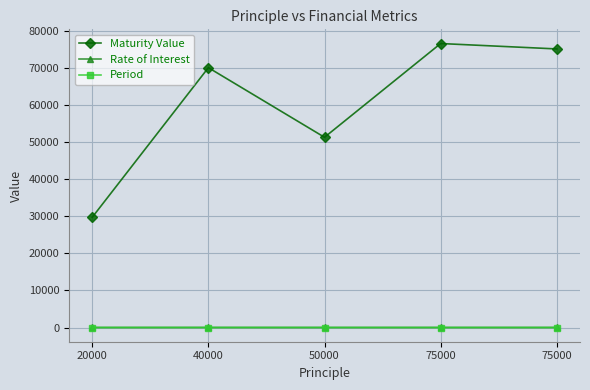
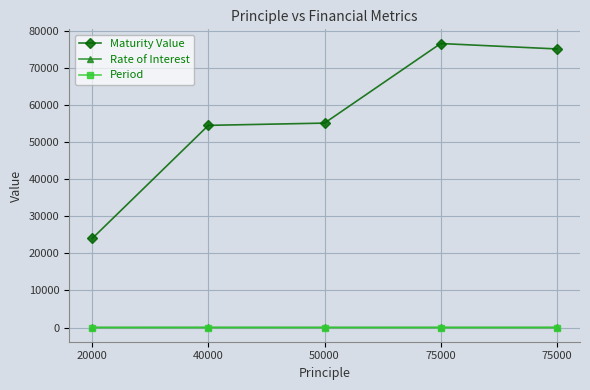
Maturity Value, 20000: 30000 -> 24000
Maturity Value, 40000: 70000 -> 54000
Maturity Value, 50000: 51000 -> 55000
